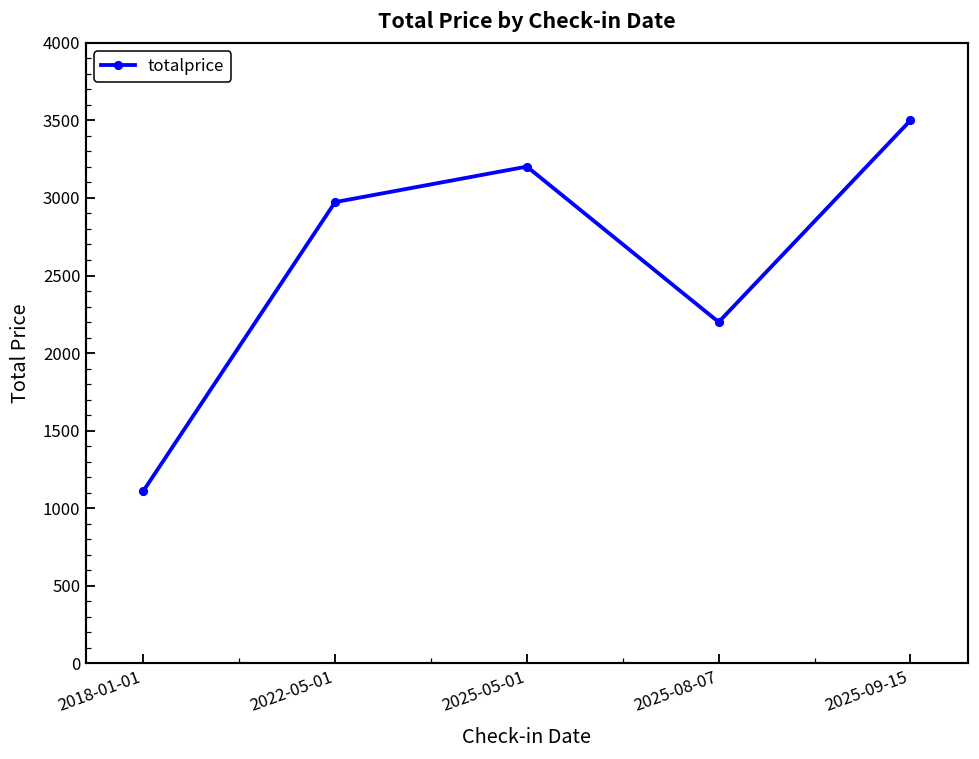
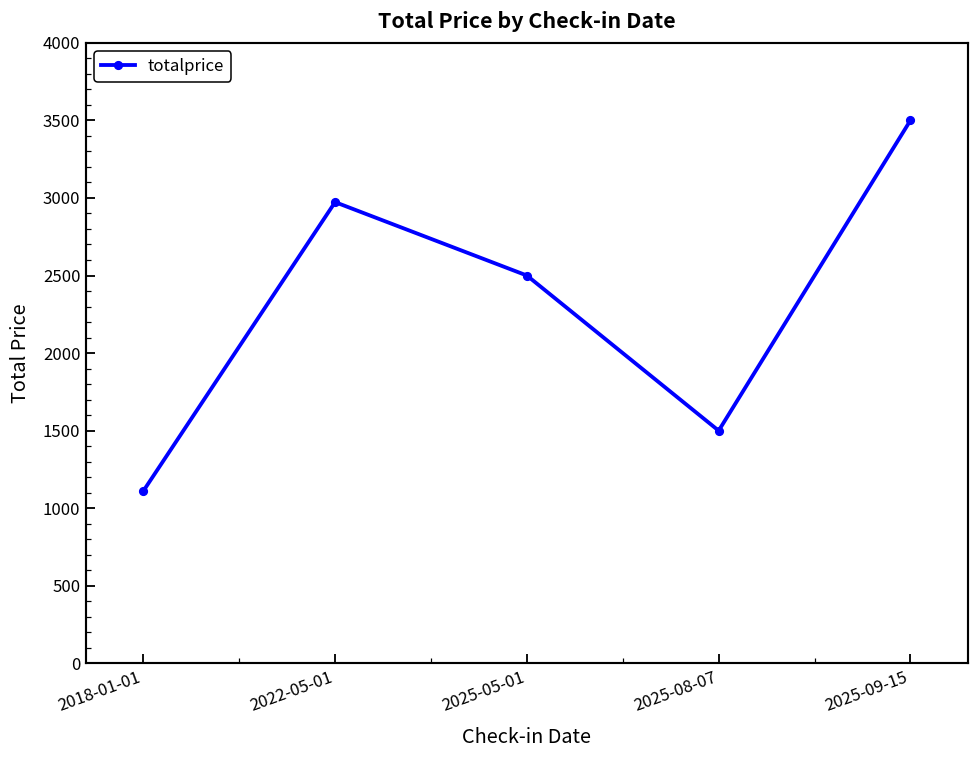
2025-05-01: 3200 -> 2500
2025-08-07: 2200 -> 1500
